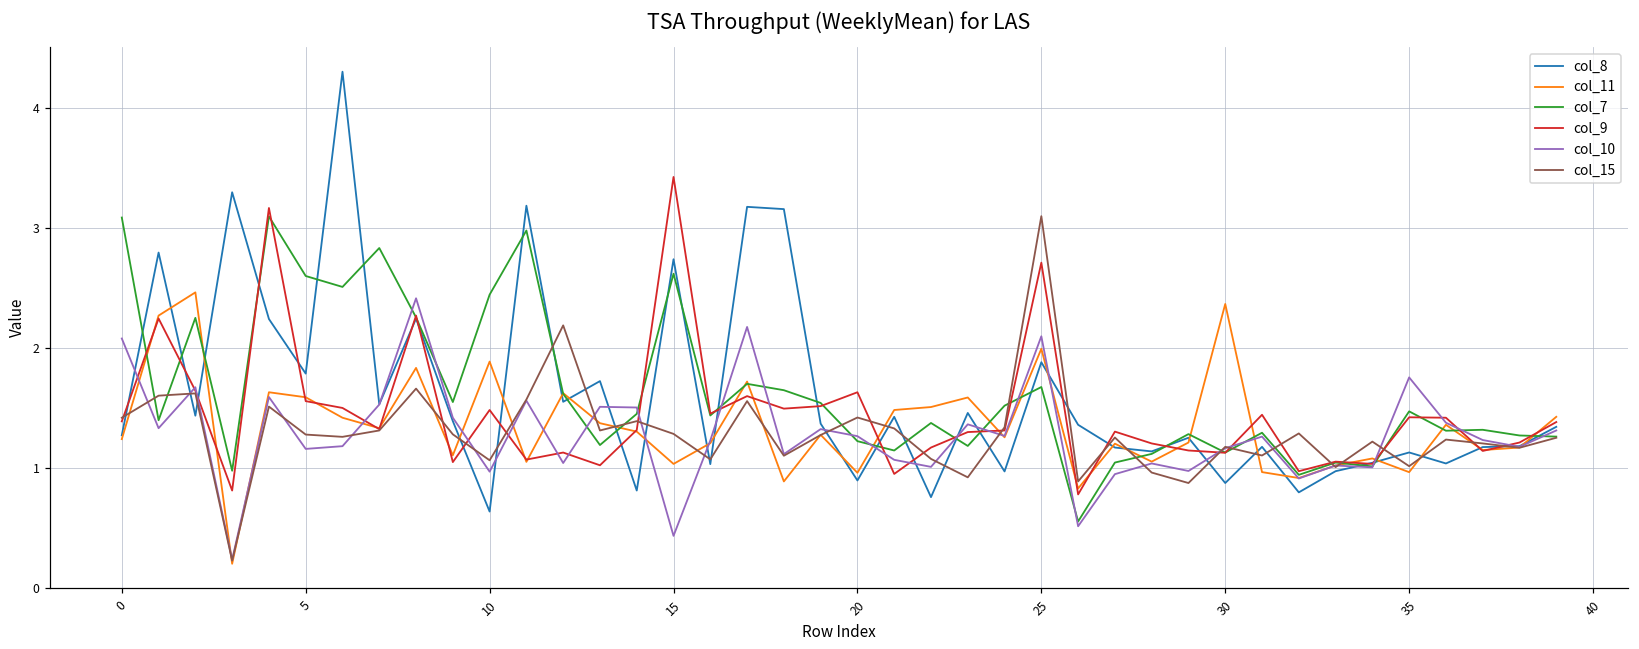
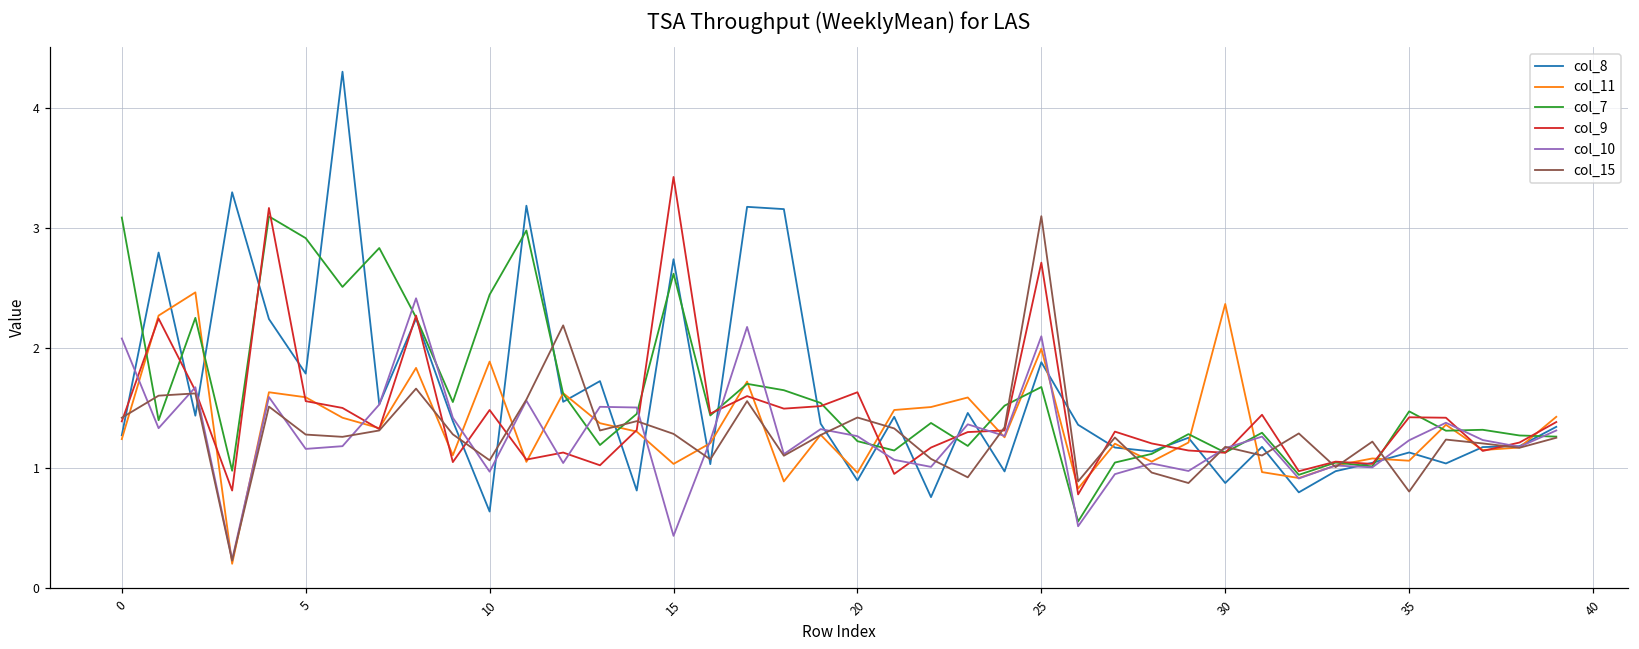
col_7, 5: 2.60 -> 2.92
col_11, 35: 0.97 -> 1.06
col_10, 35: 1.76 -> 1.23
col_15, 35: 1.02 -> 0.81
